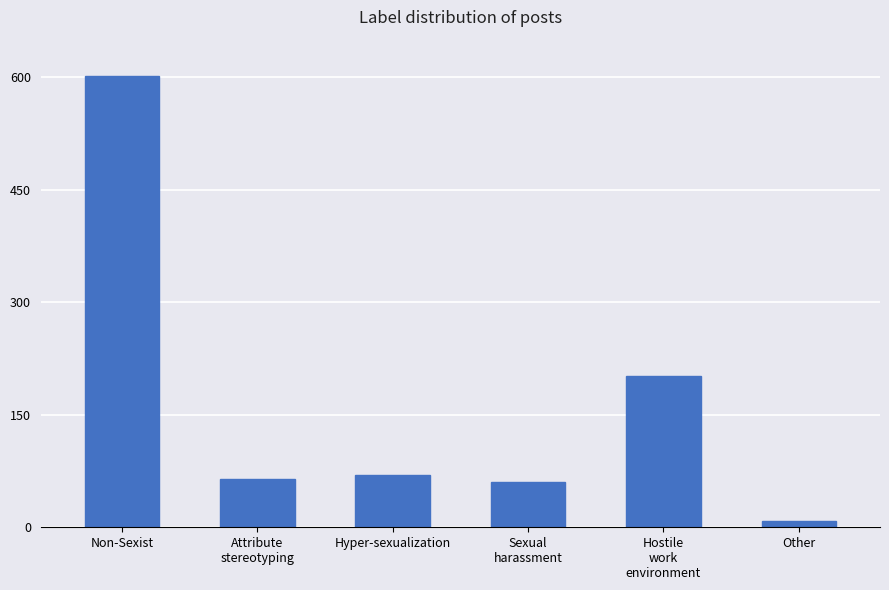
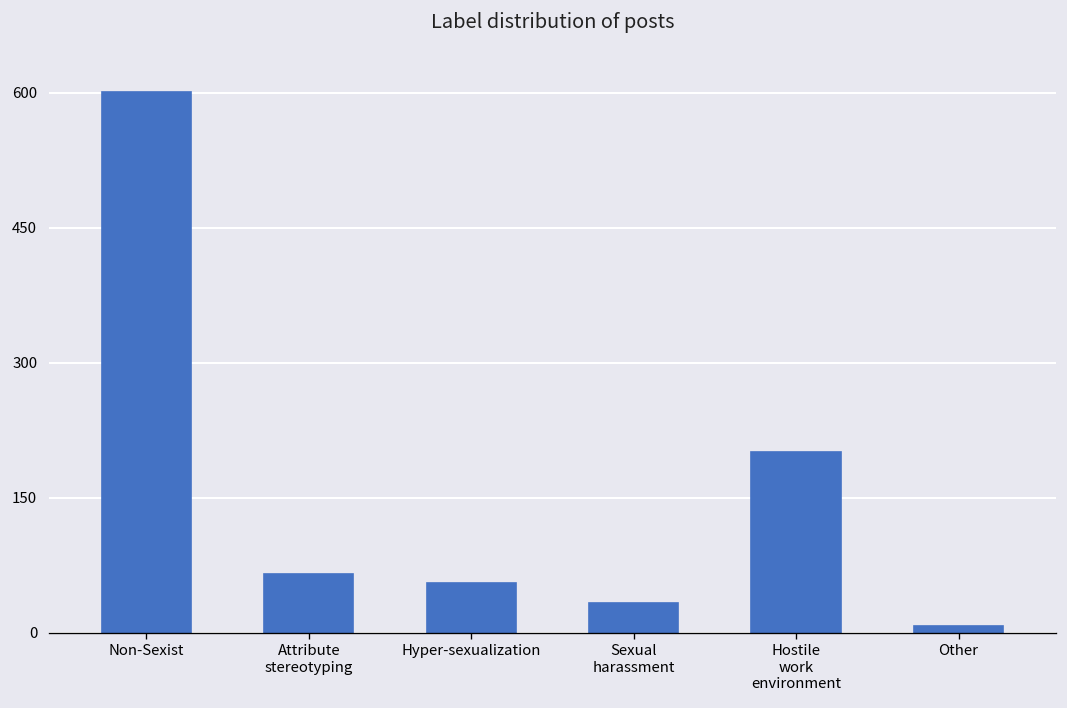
Hyper-sexualization: 70 -> 60
Sexual harassment: 60 -> 30
